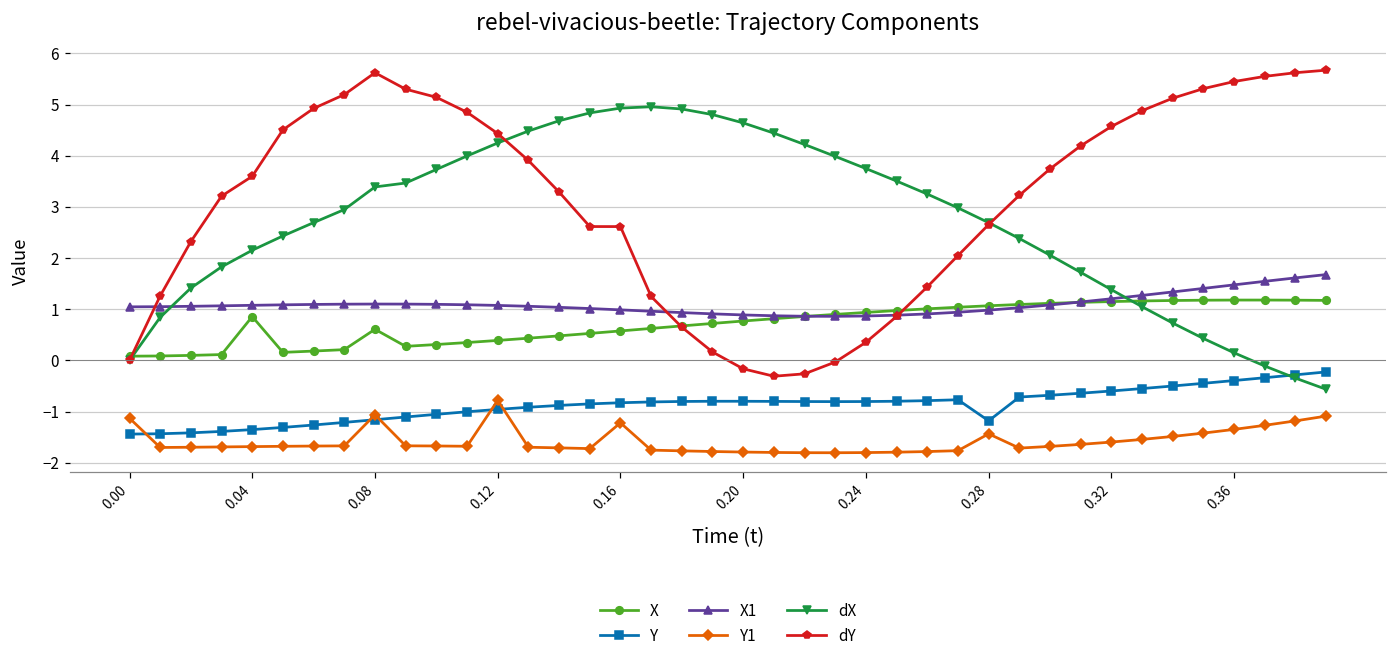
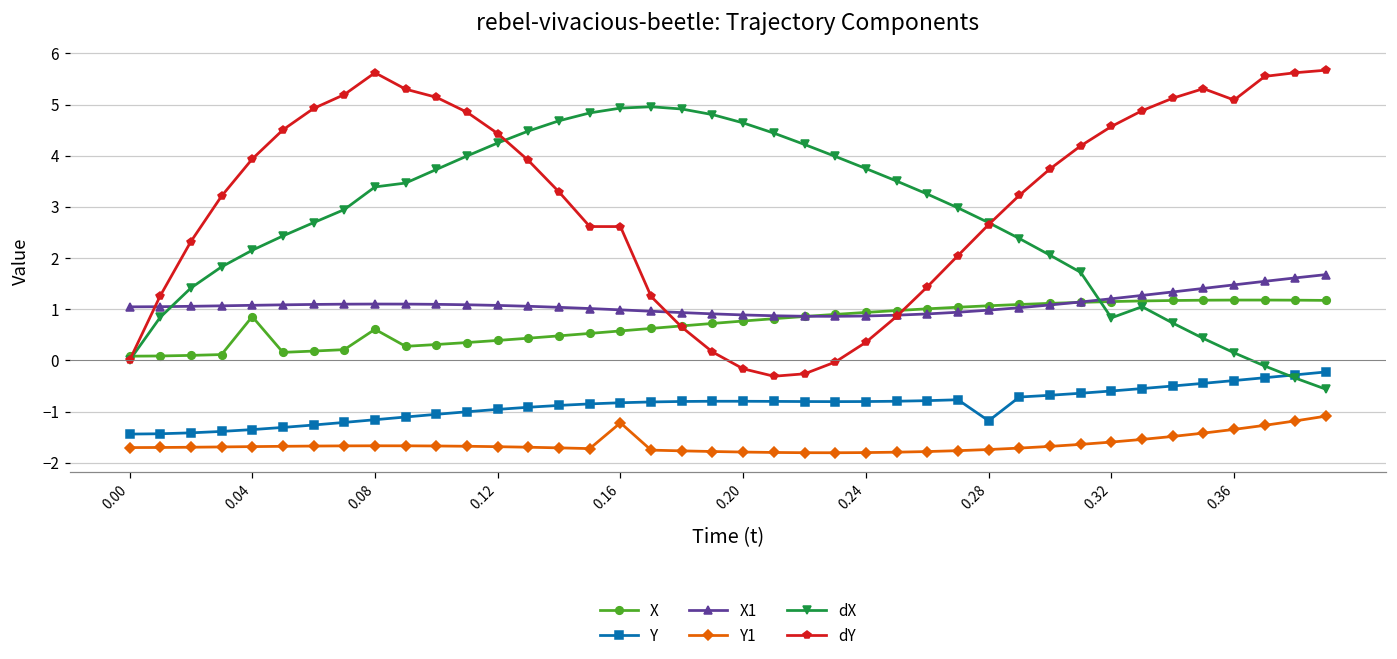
Y1, 0.00: -1.1 -> -1.7
dY, 0.04: 3.6 -> 3.9
Y1, 0.08: -1.1 -> -1.7
Y1, 0.12: -0.8 -> -1.7
Y1, 0.28: -1.4 -> -1.7
dX, 0.32: 1.4 -> 0.8
dY, 0.36: 5.5 -> 5.1
